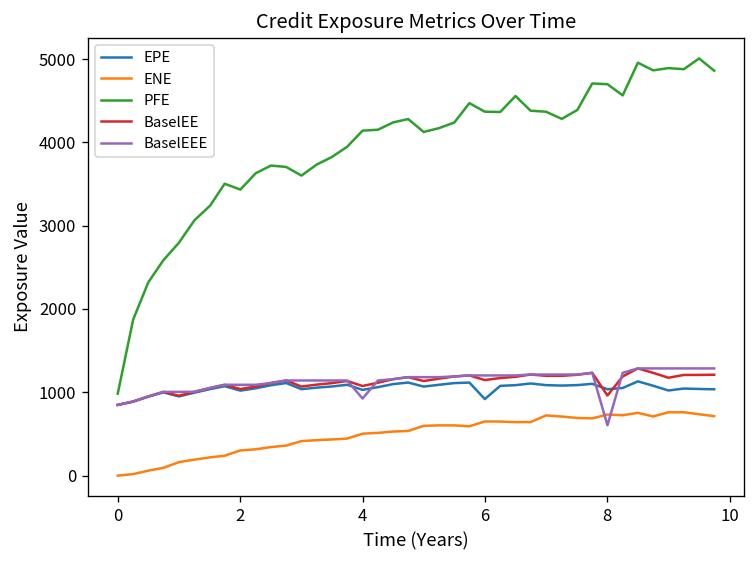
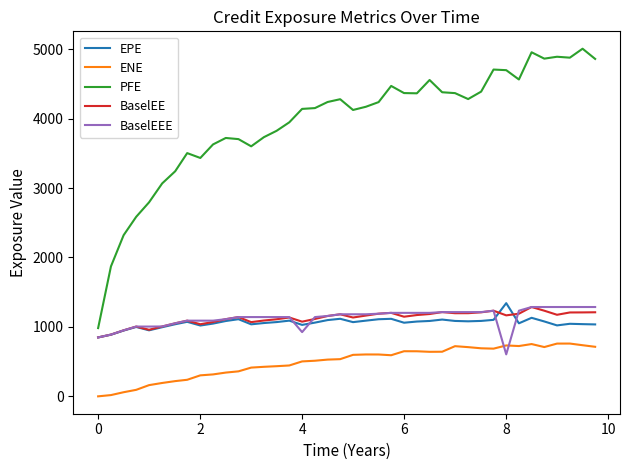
EPE, 6: 900 -> 1100
EPE, 8: 1000 -> 1300
BaselEE, 8: 1000 -> 1200
